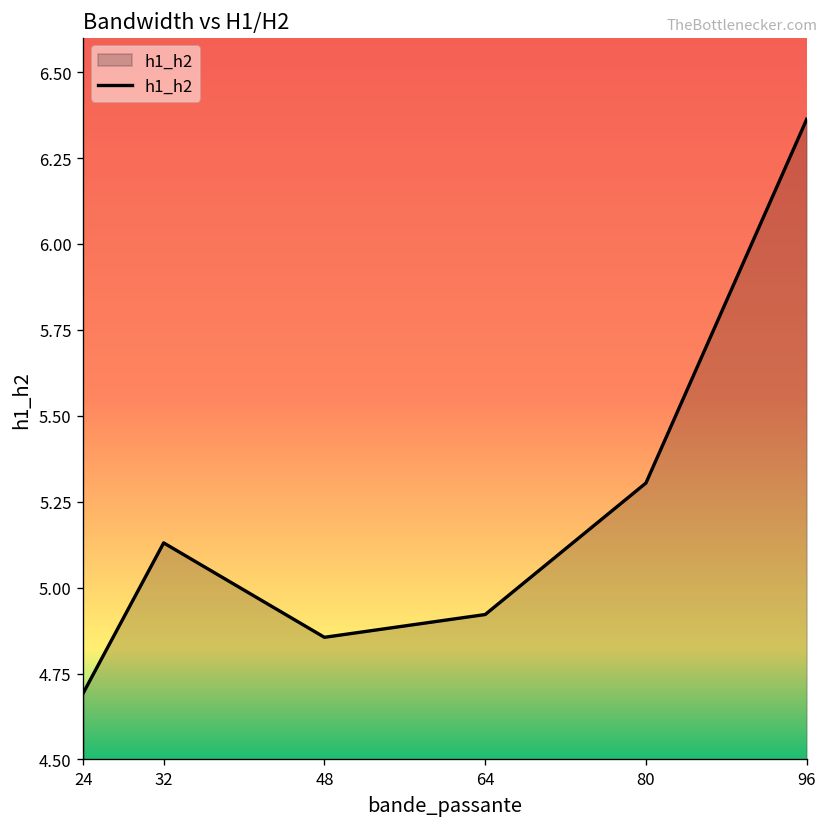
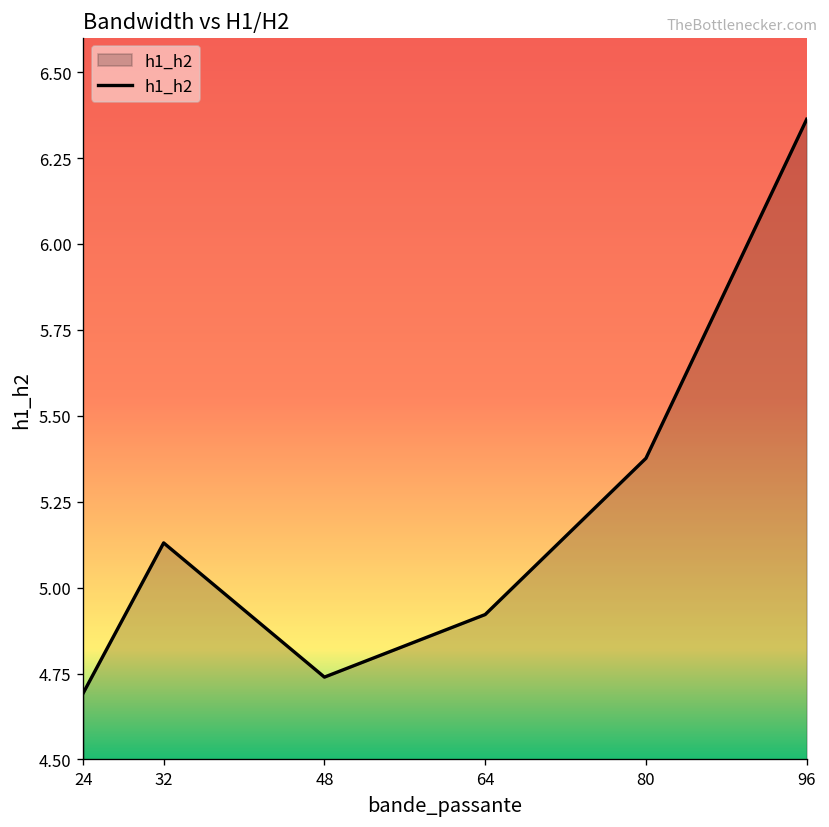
48: 4.86 -> 4.74
80: 5.30 -> 5.38
